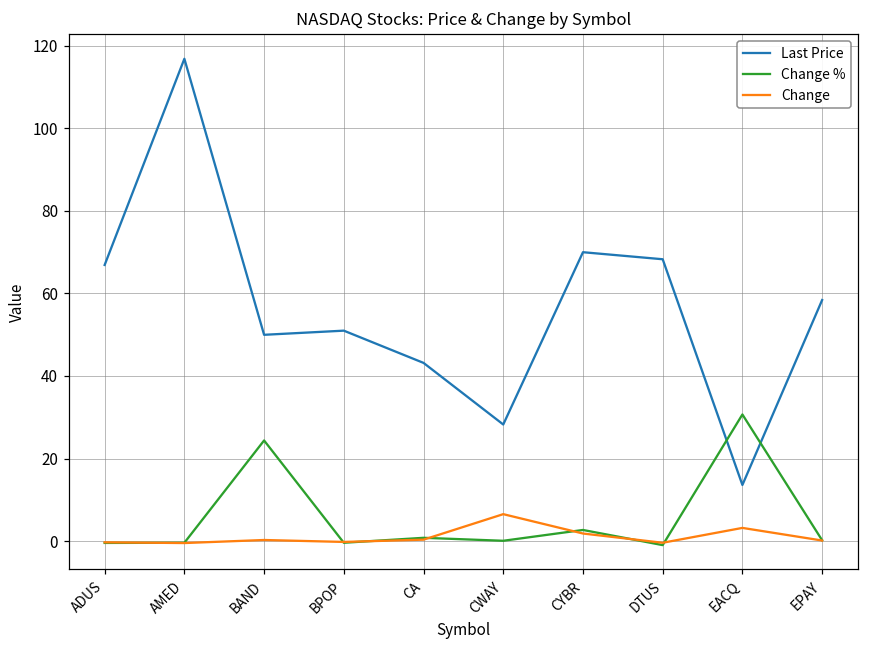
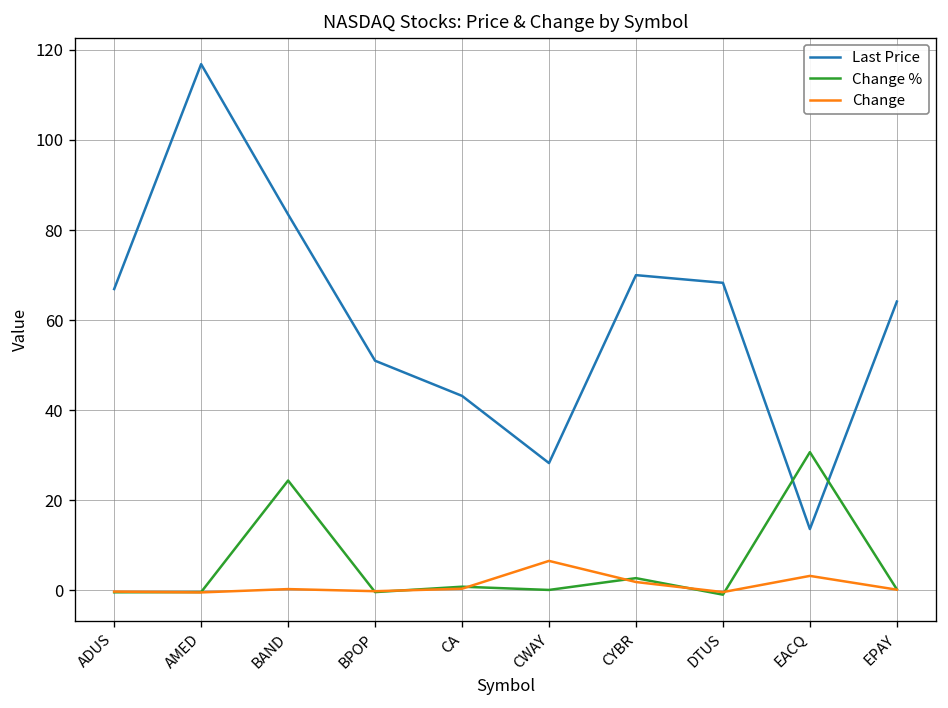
Last Price, BAND: 50 -> 83
Last Price, EPAY: 58 -> 64
